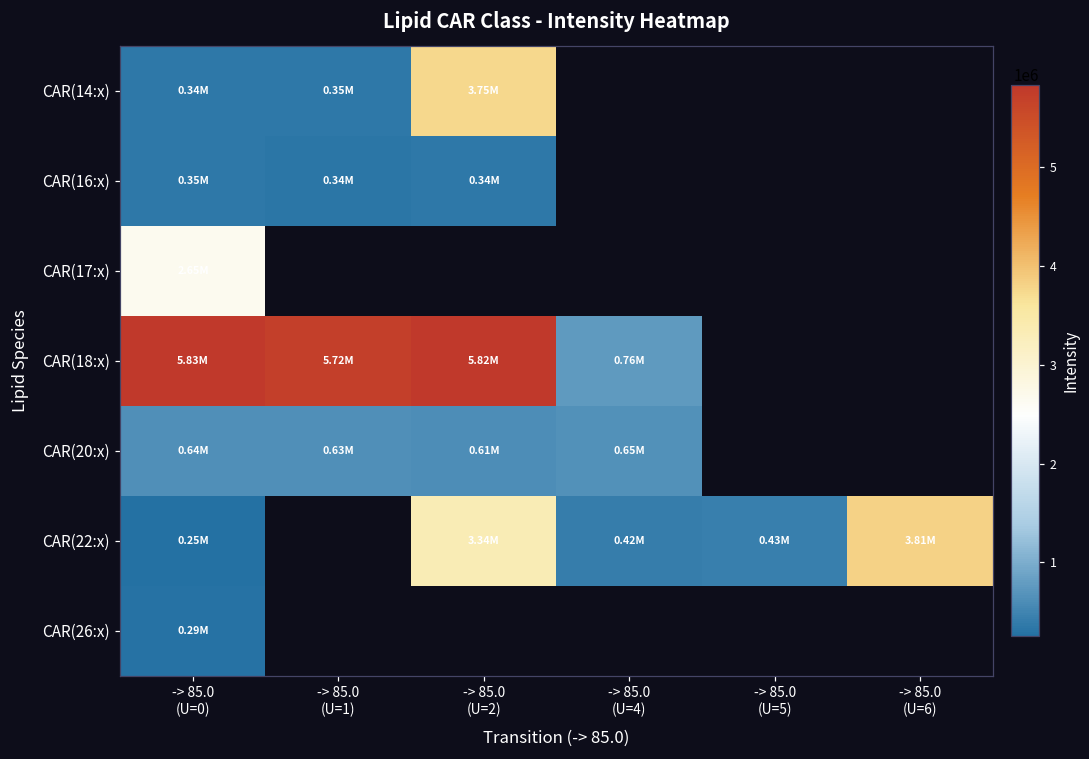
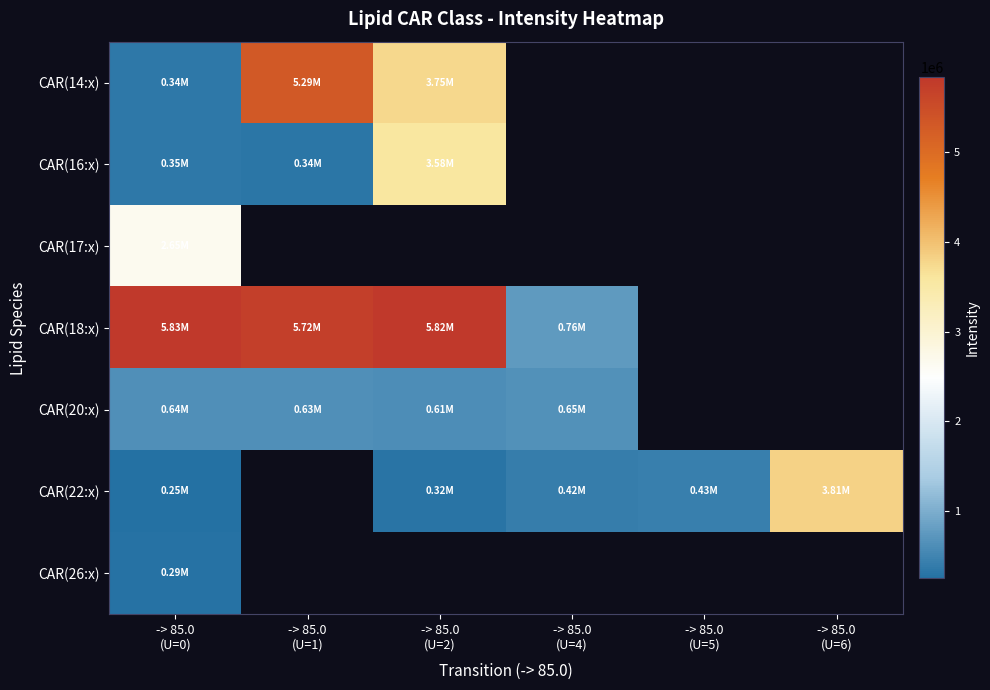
CAR(14:x), -> 85.0 (U=1): 0.35M -> 5.29M
CAR(16:x), -> 85.0 (U=2): 0.34M -> 3.58M
CAR(22:x), -> 85.0 (U=2): 3.34M -> 0.32M
